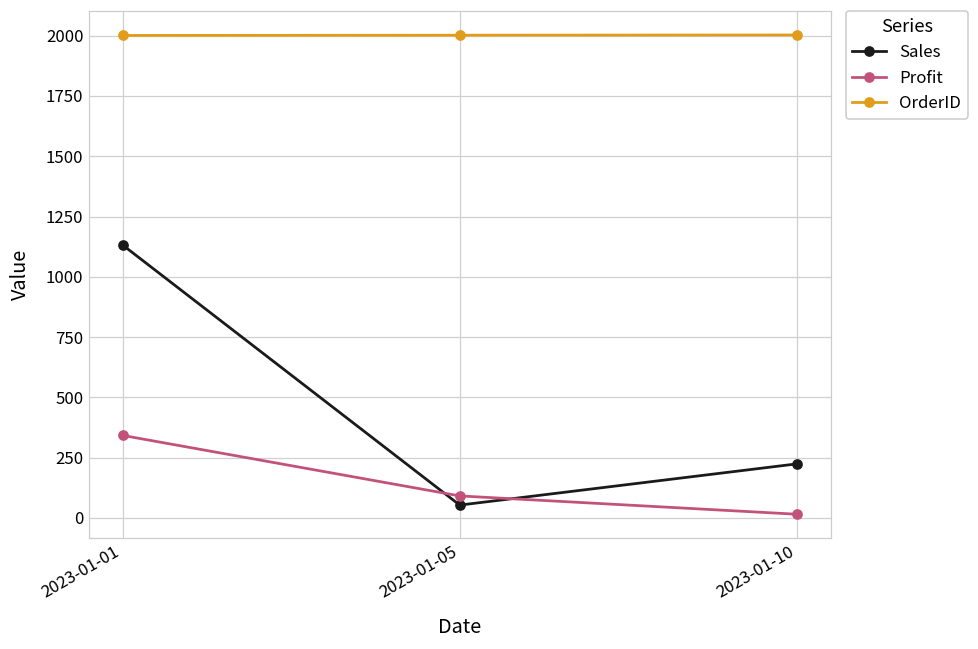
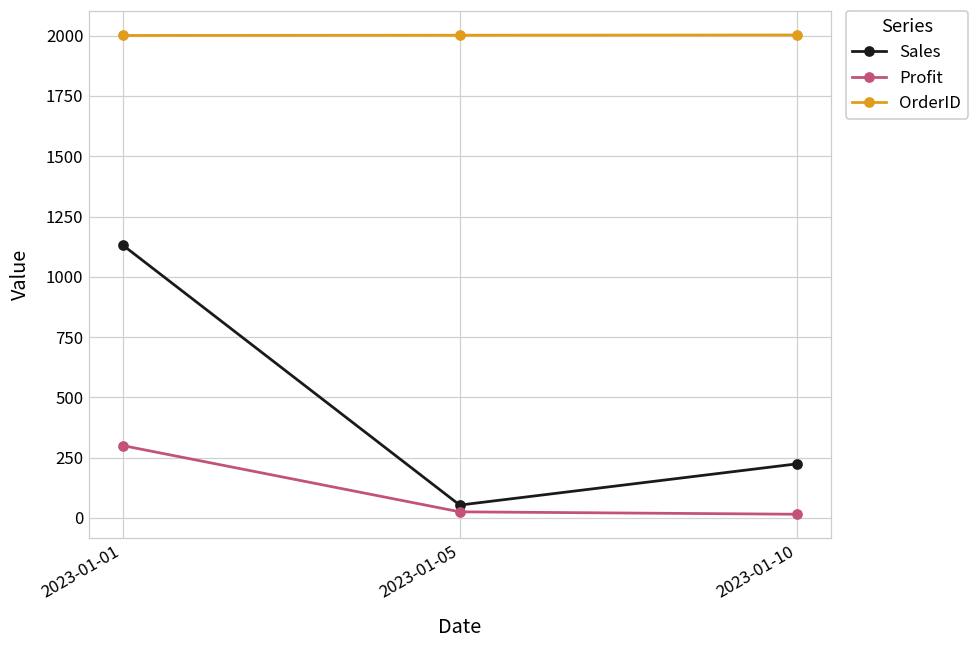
Profit, 2023-01-01: 340 -> 300
Profit, 2023-01-05: 90 -> 30
